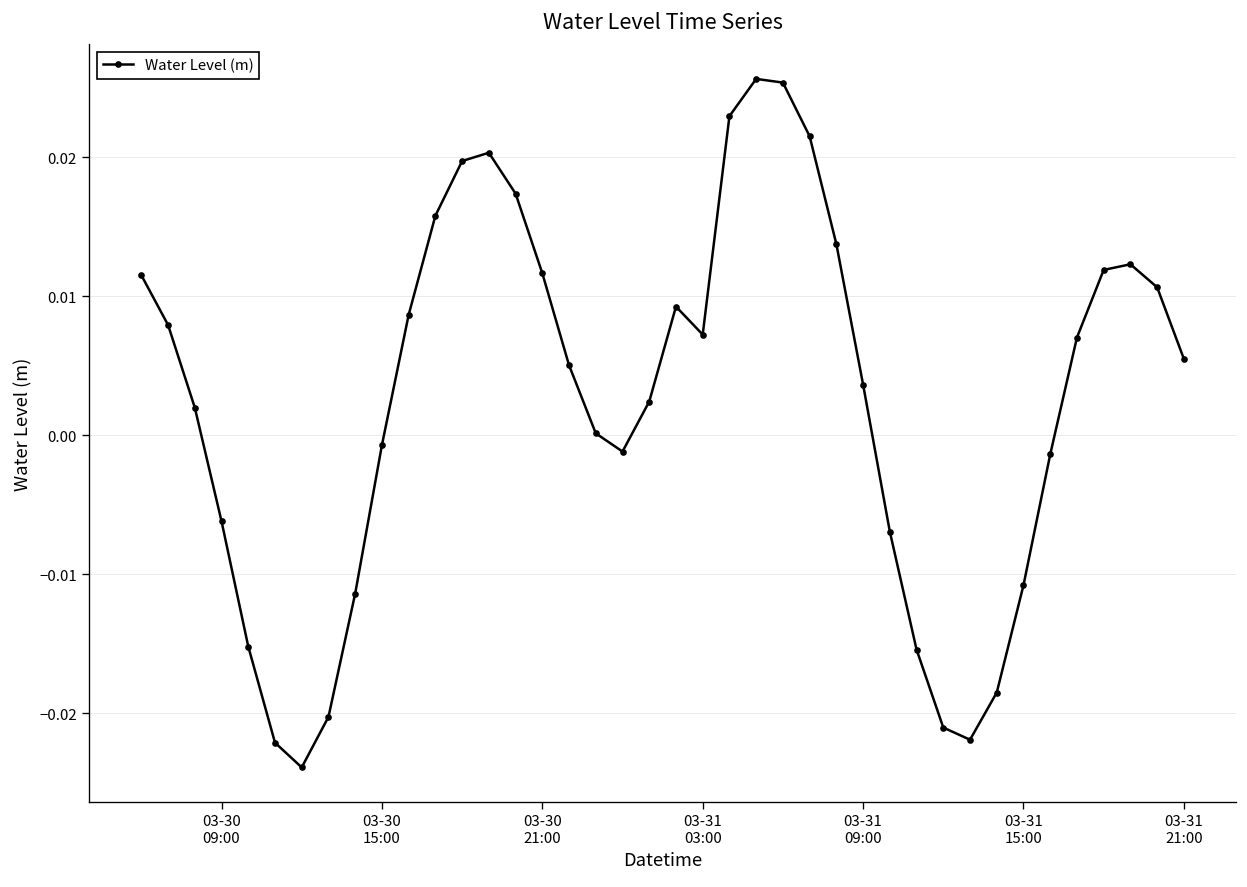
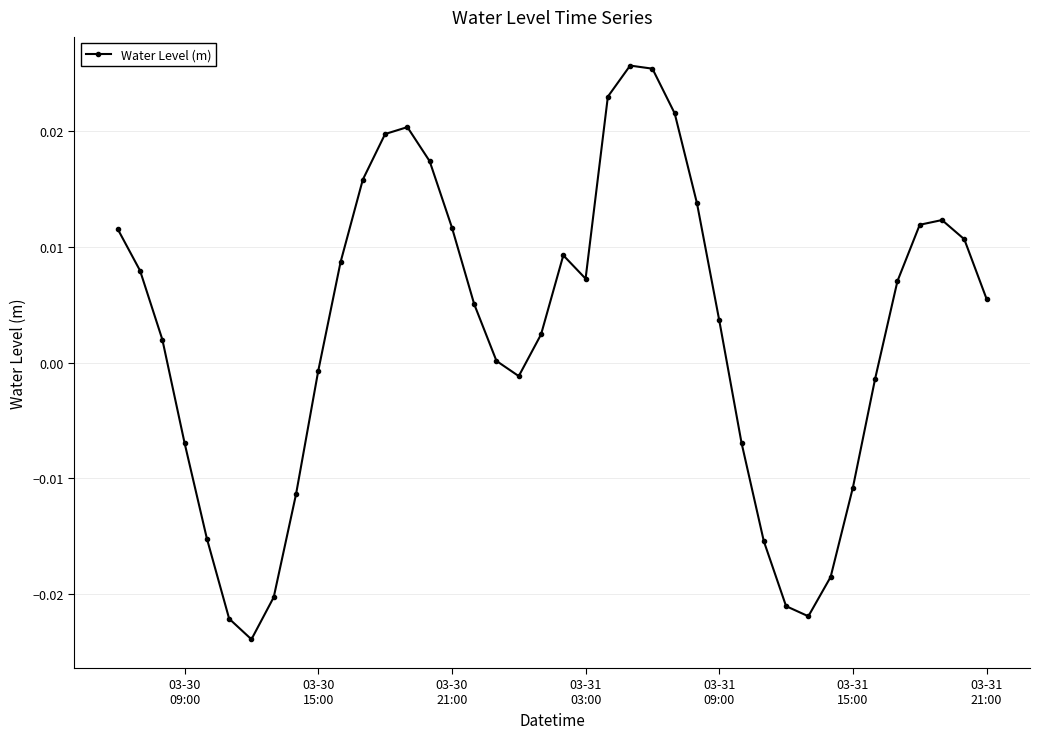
03-30 09:00: -0.0062 -> -0.0070
